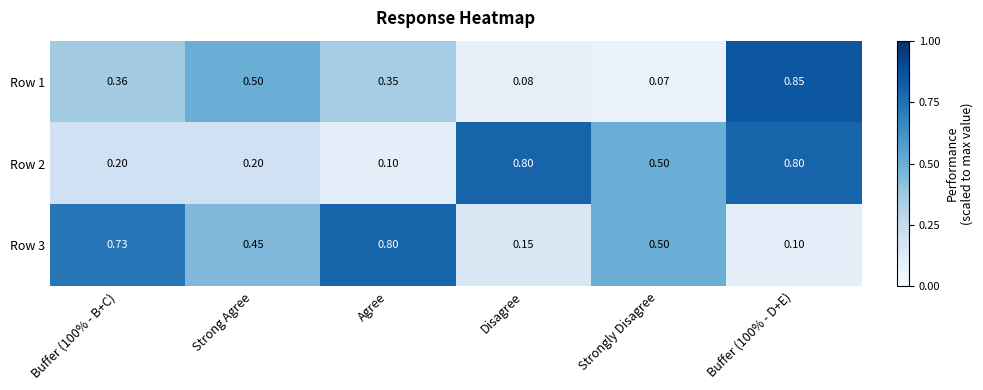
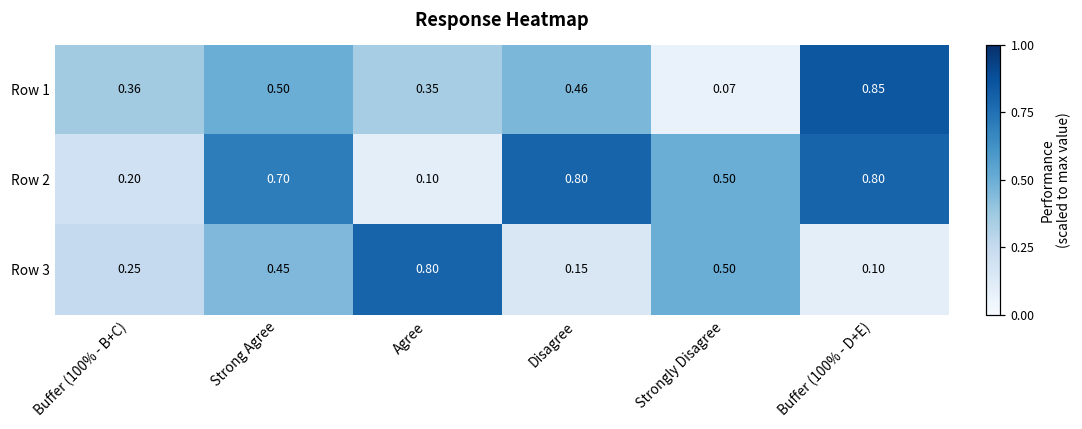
Row 1, Disagree: 0.08 -> 0.46
Row 2, Strong Agree: 0.20 -> 0.70
Row 3, Buffer (100% - B+C): 0.73 -> 0.25
